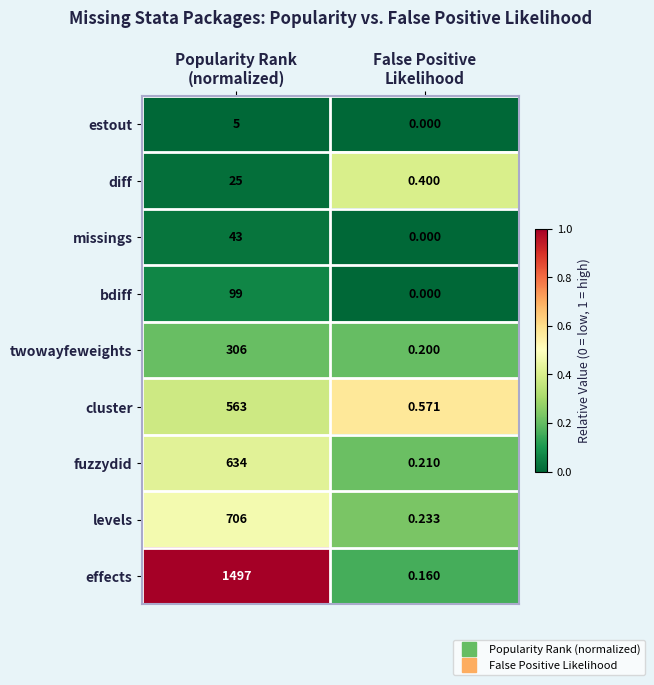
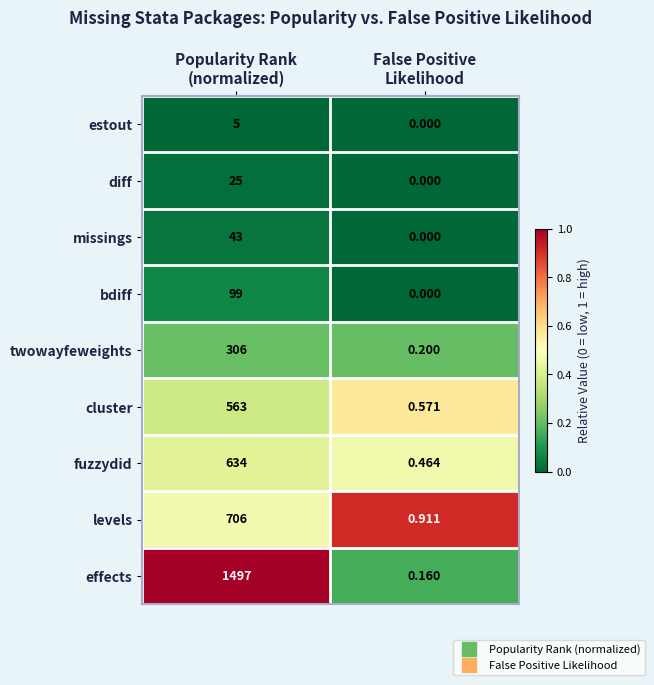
diff, False Positive Likelihood: 0.400 -> 0.000
fuzzydid, False Positive Likelihood: 0.210 -> 0.464
levels, False Positive Likelihood: 0.233 -> 0.911
